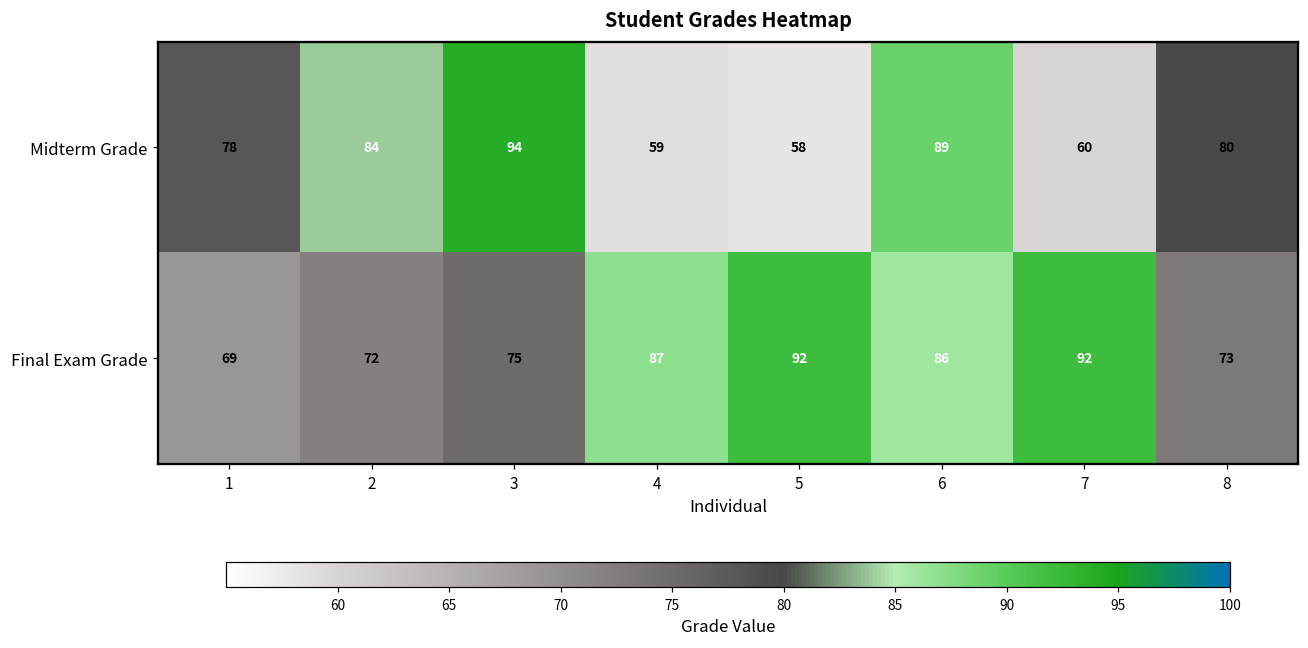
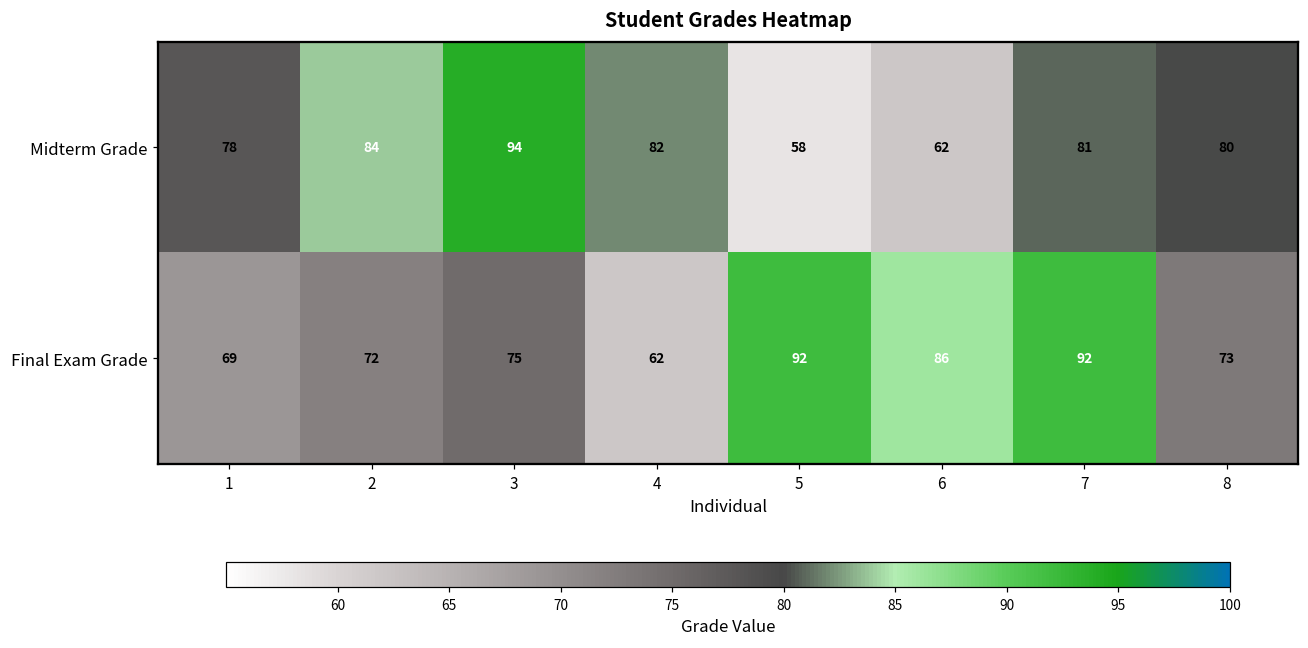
Midterm Grade, 4: 59 -> 82
Midterm Grade, 6: 89 -> 62
Midterm Grade, 7: 60 -> 81
Final Exam Grade, 4: 87 -> 62
